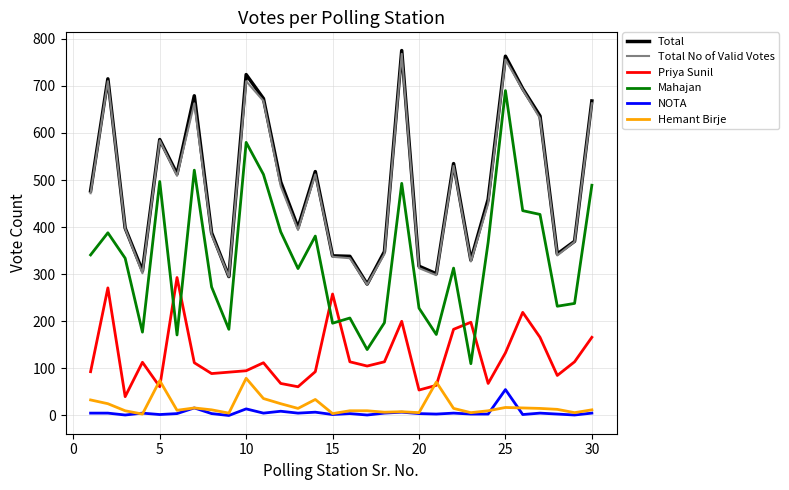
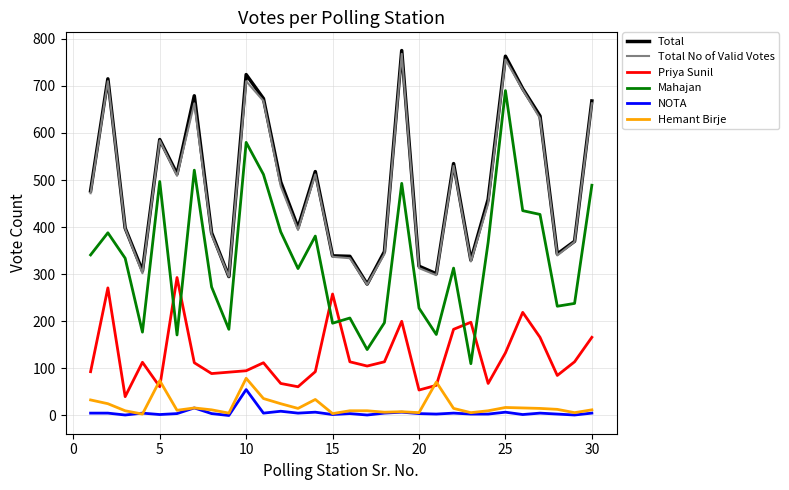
NOTA, 10: 10 -> 60
NOTA, 25: 60 -> 10
